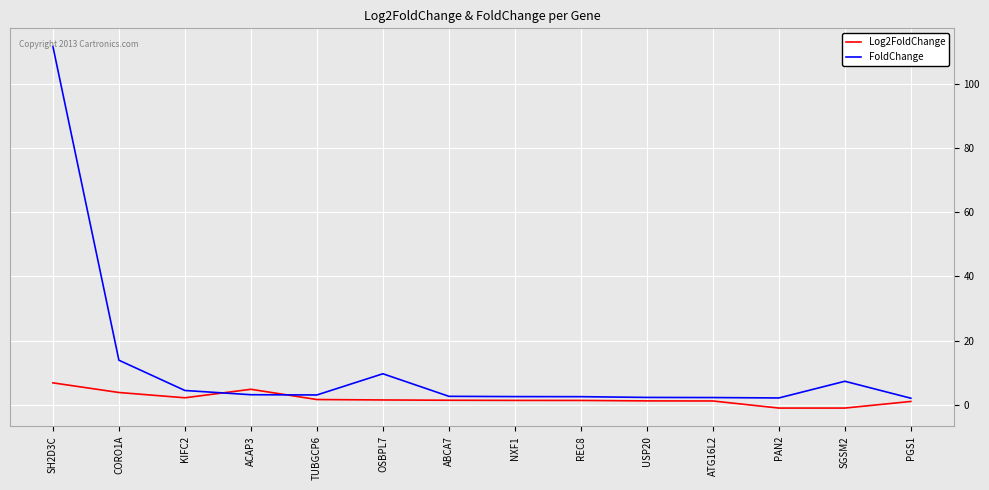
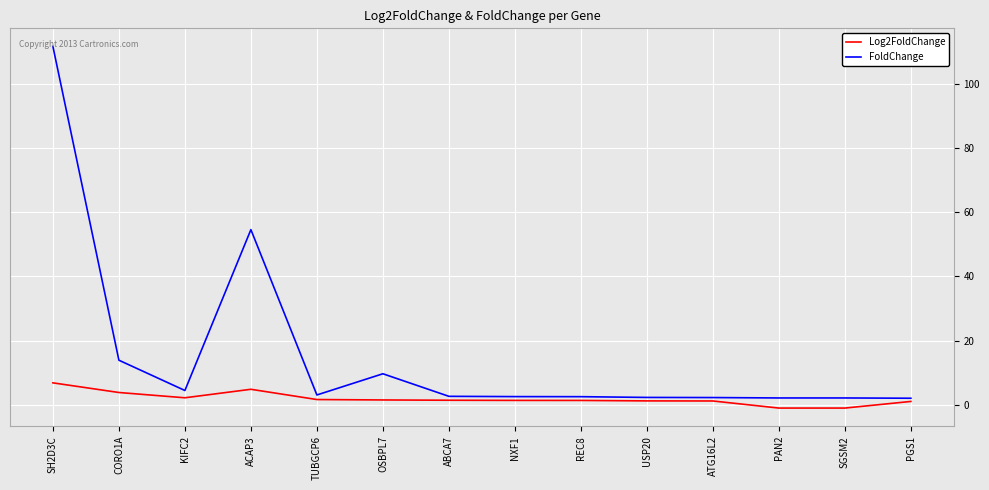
FoldChange, ACAP3: 3 -> 55
FoldChange, SGSM2: 7 -> 2
